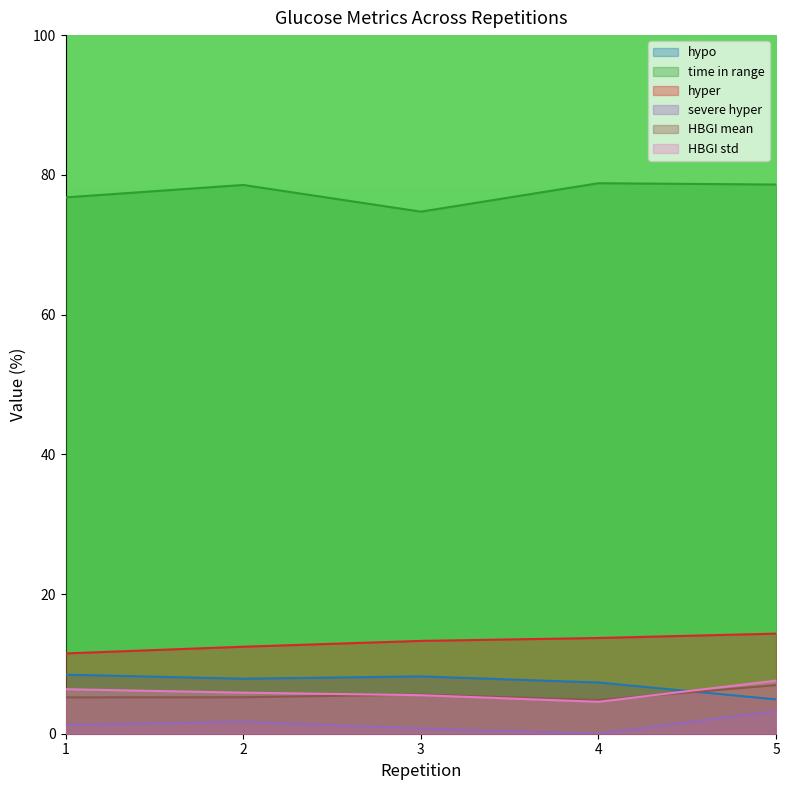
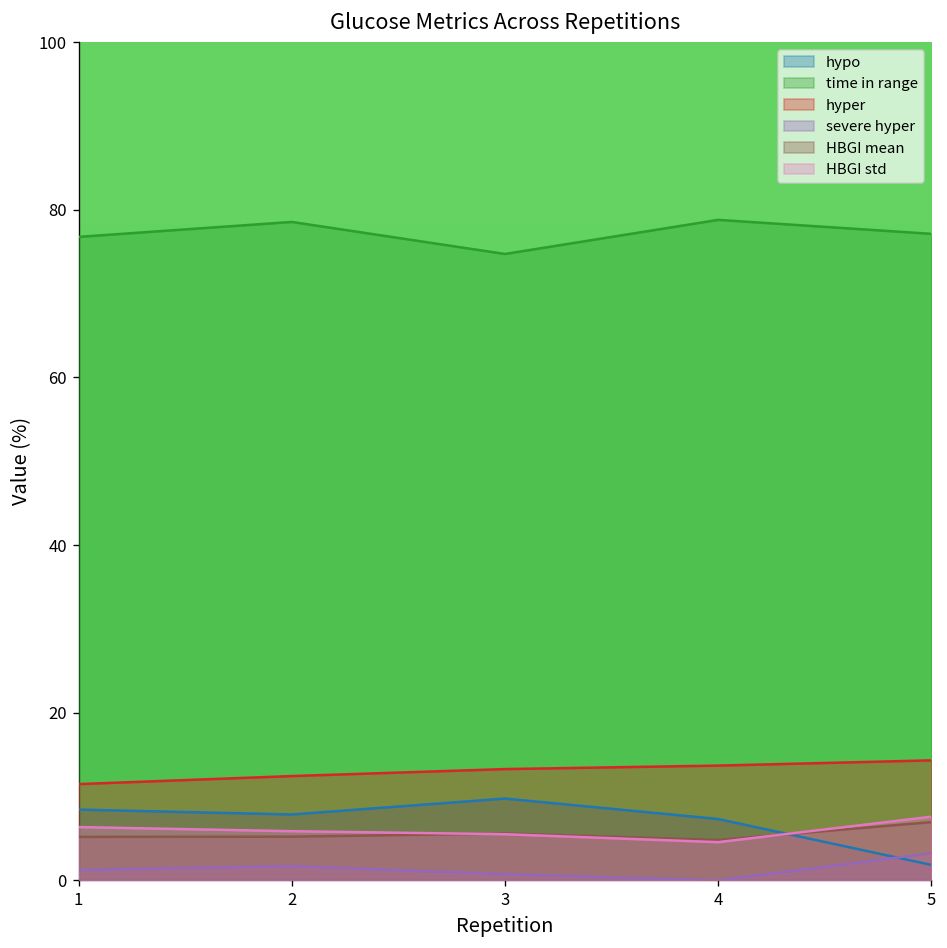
hypo, 3: 8 -> 10
hypo, 5: 5 -> 2
time in range, 5: 79 -> 77
